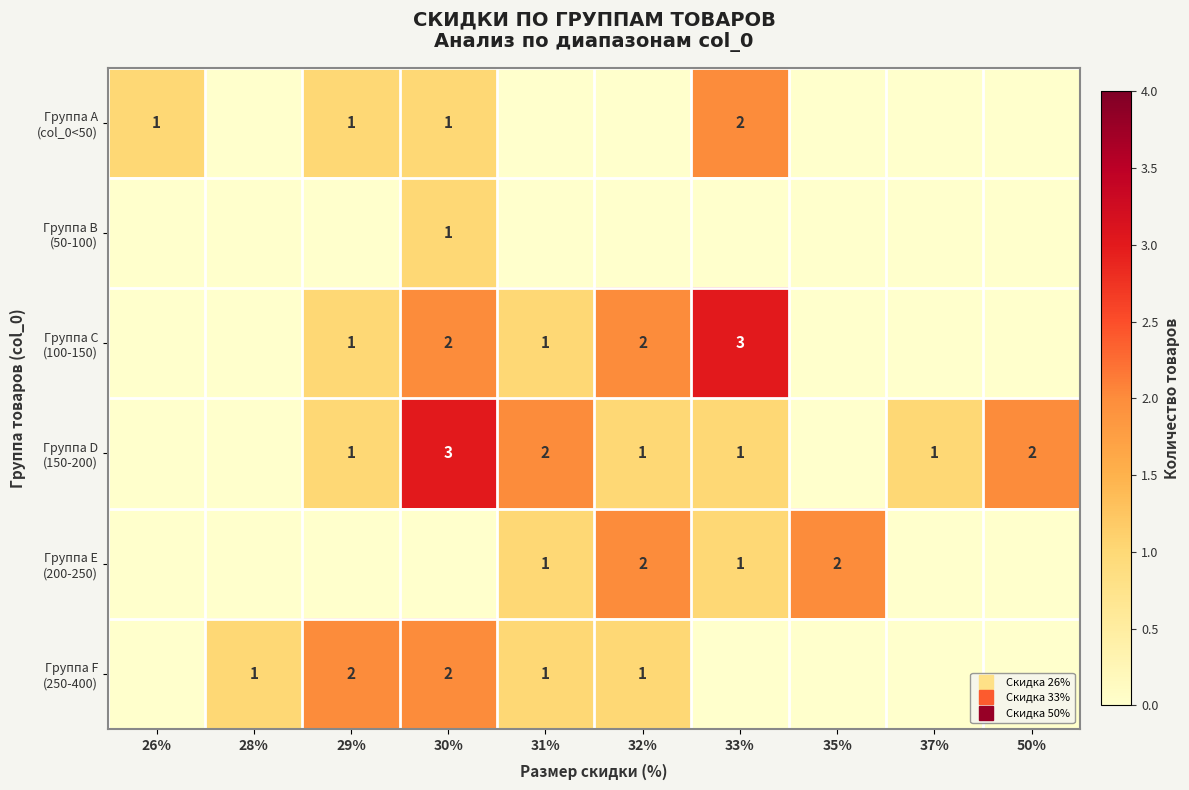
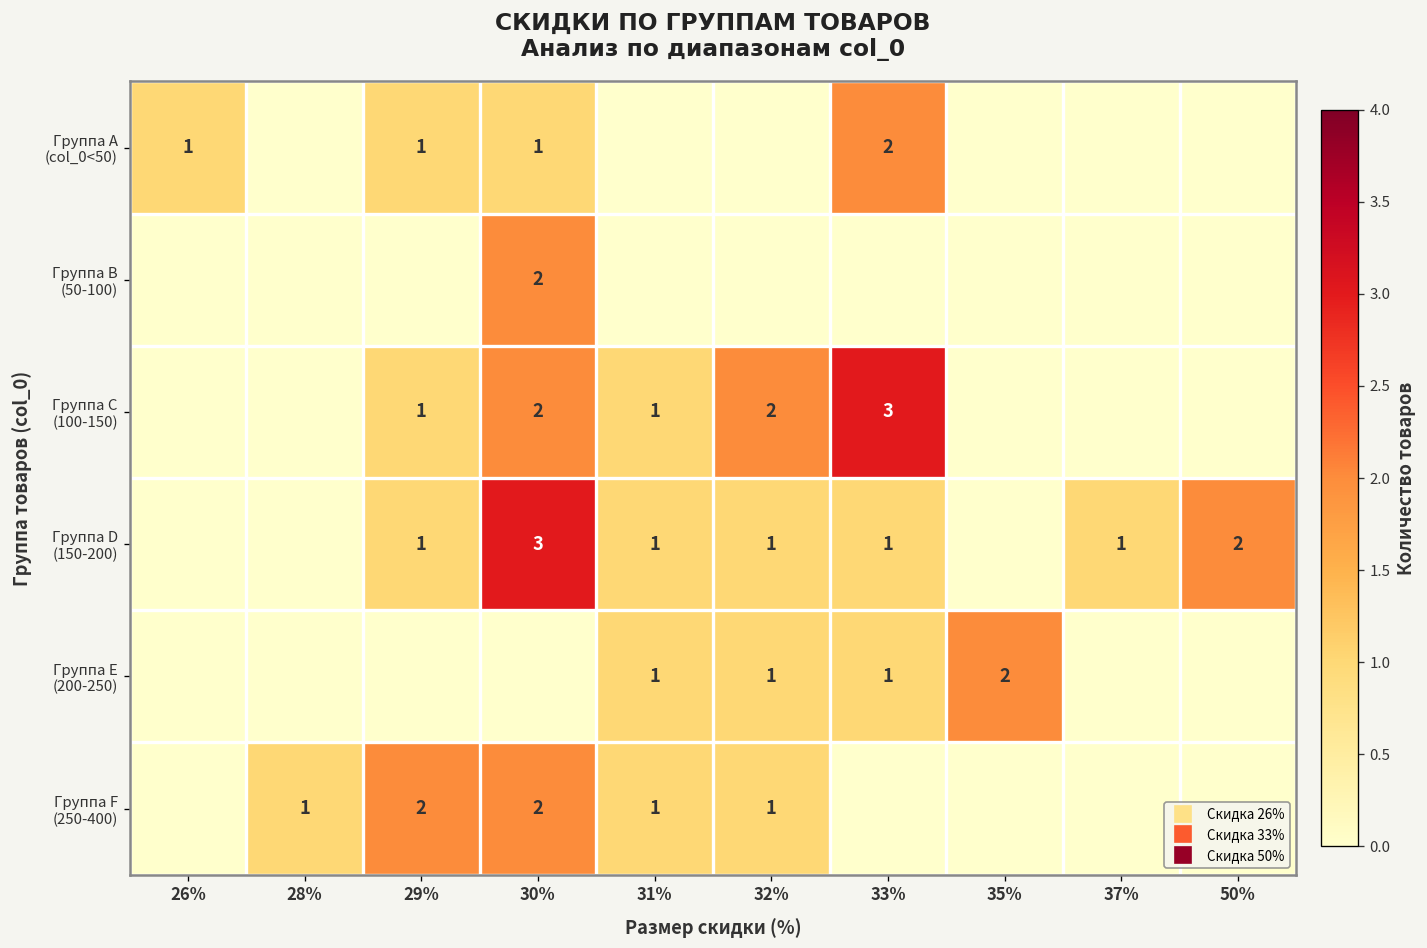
Группа B (50-100), 30%: 1 -> 2
Группа D (150-200), 31%: 2 -> 1
Группа E (200-250), 32%: 2 -> 1
